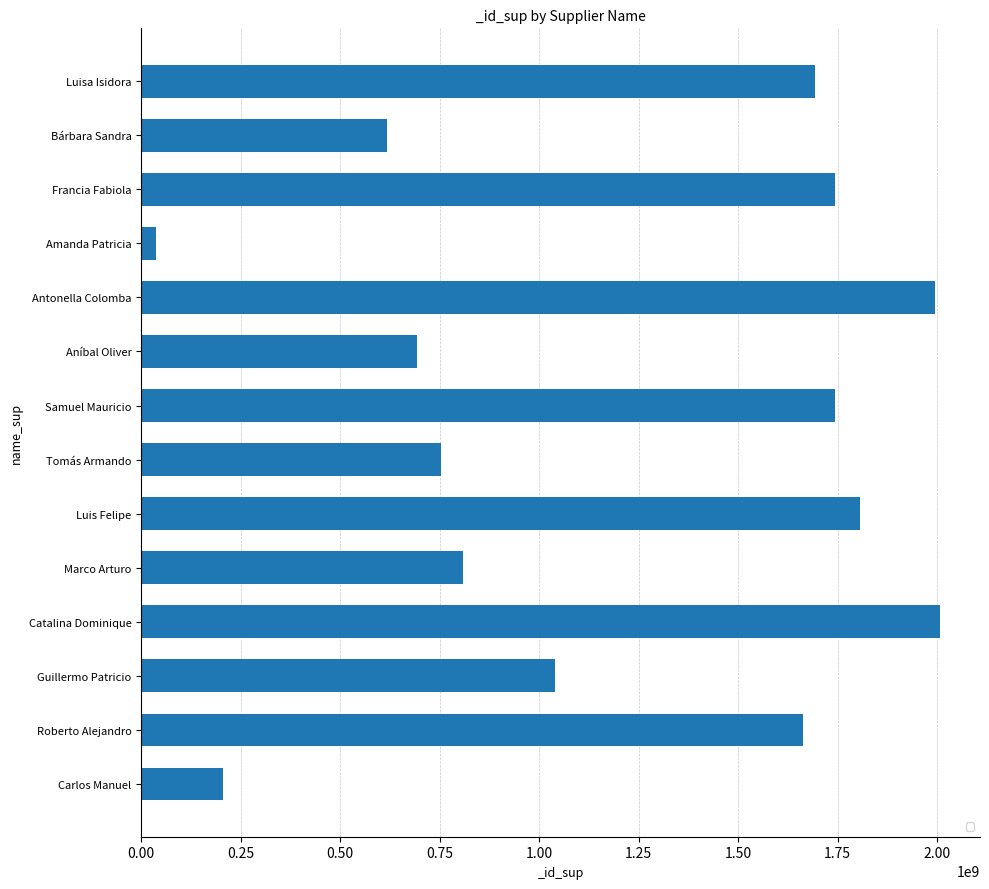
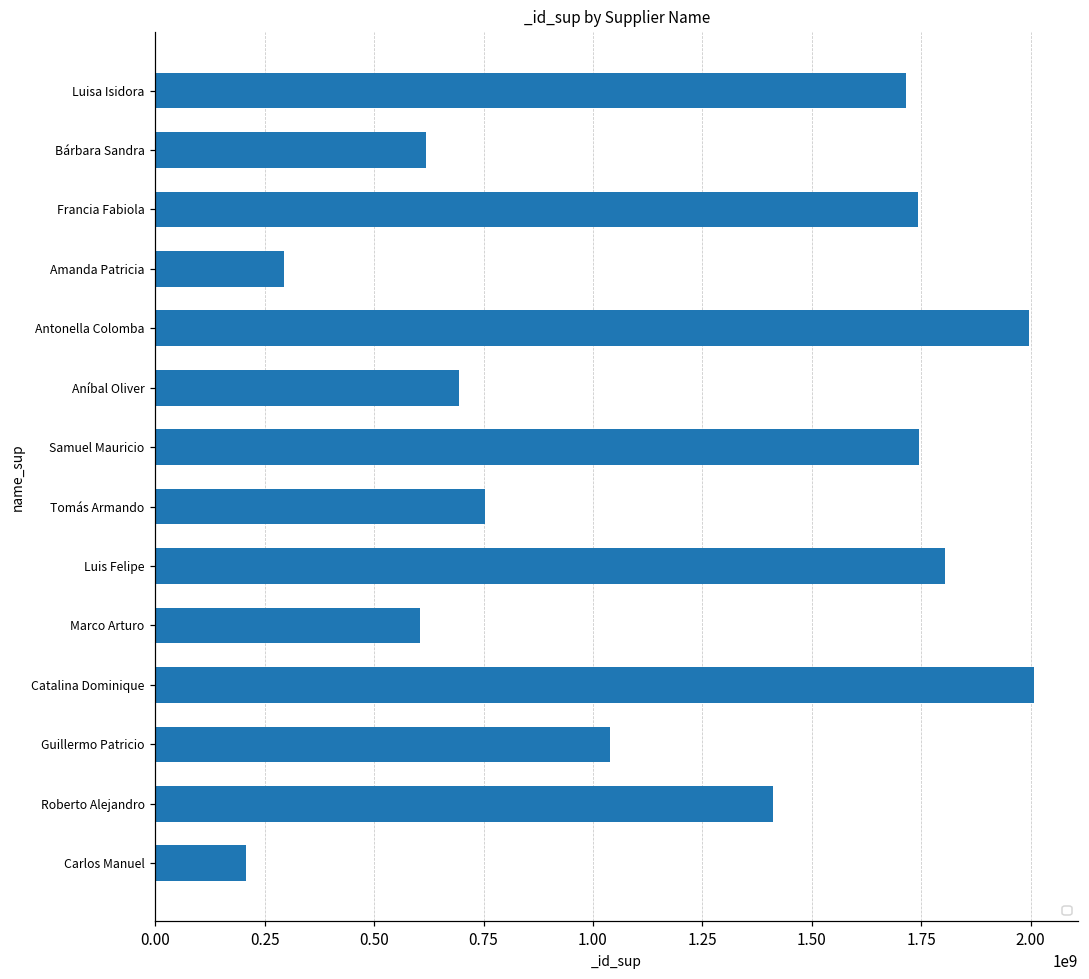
Luisa Isidora: 1690000000 -> 1710000000
Amanda Patricia: 40000000 -> 290000000
Marco Arturo: 810000000 -> 610000000
Roberto Alejandro: 1660000000 -> 1410000000
